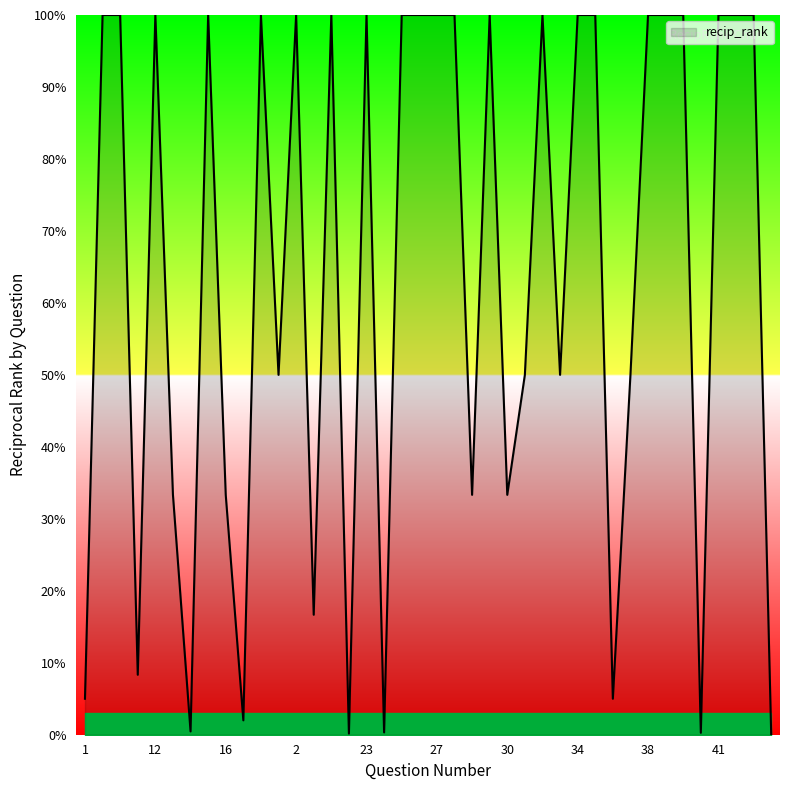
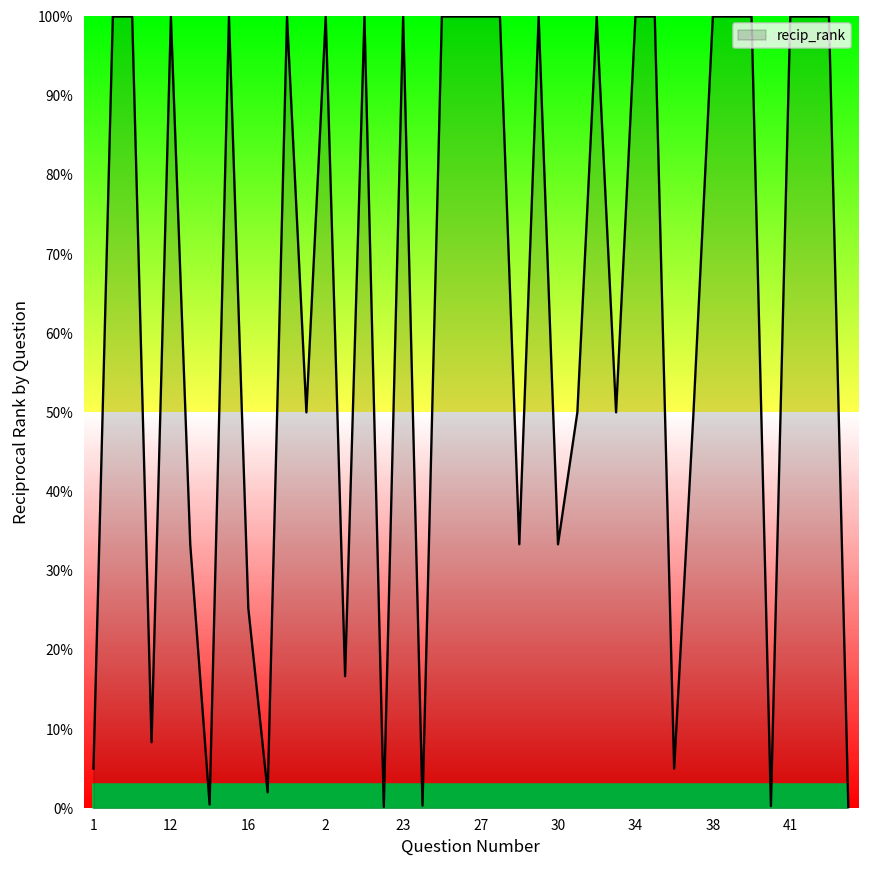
recip_rank, 16: 33% -> 25%
